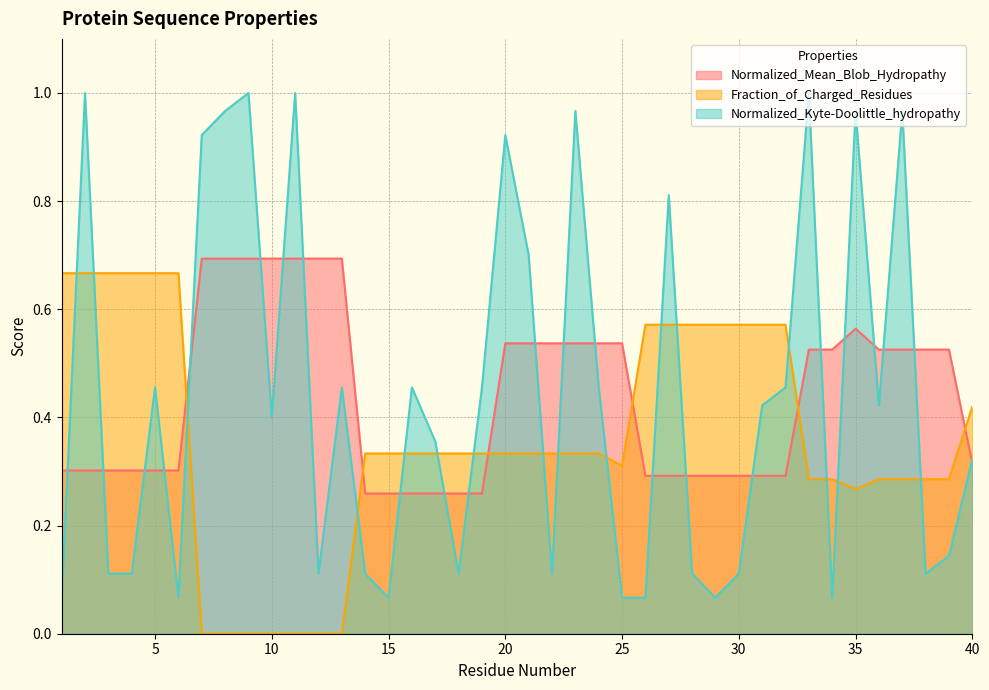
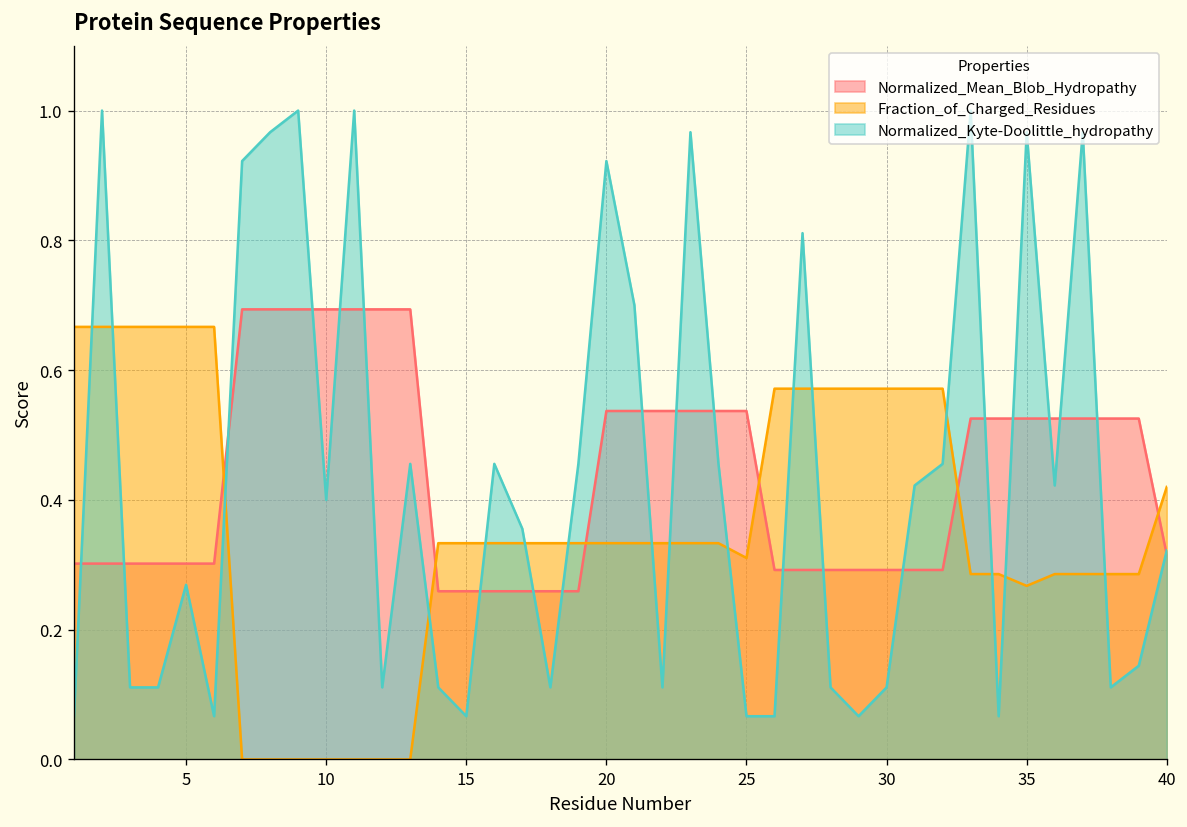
Normalized_Kyte-Doolittle_hydropathy, 5: 0.46 -> 0.27
Normalized_Mean_Blob_Hydropathy, 35: 0.56 -> 0.53
